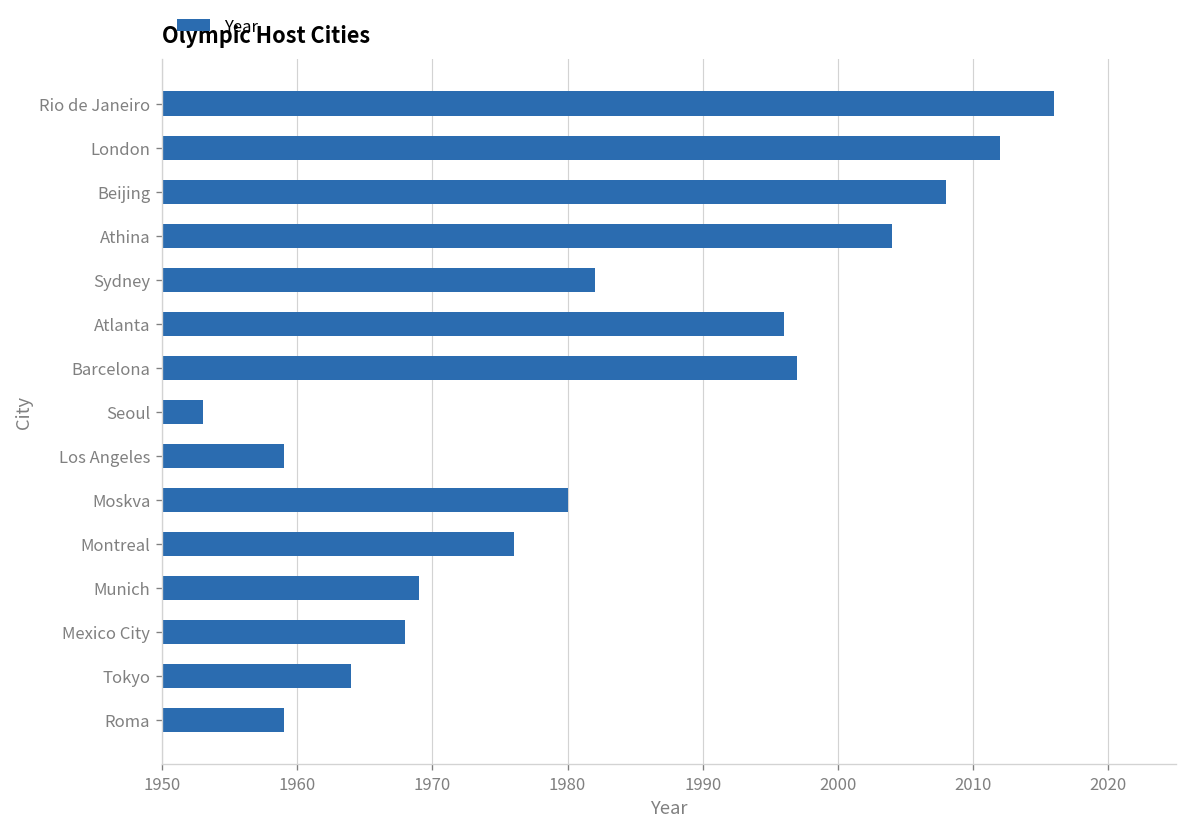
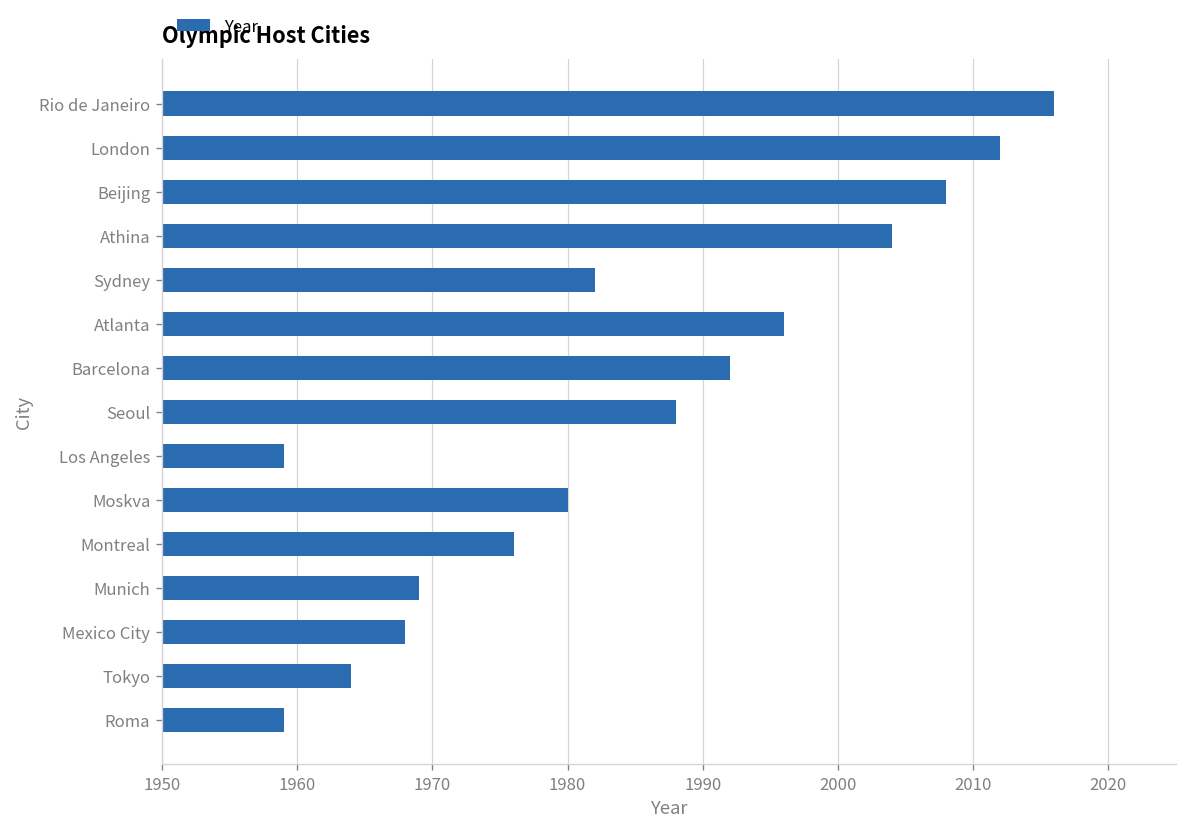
Barcelona: 1997 -> 1992
Seoul: 1953 -> 1988
